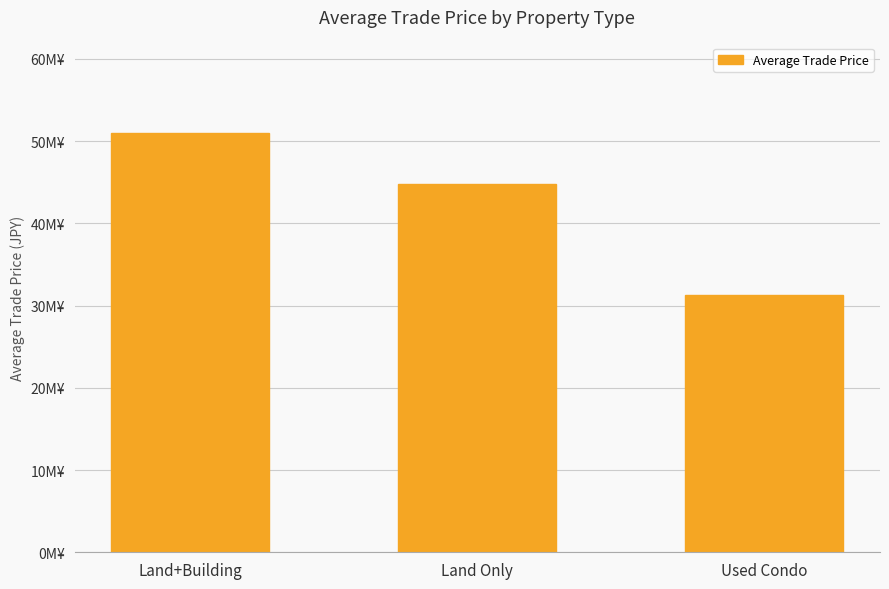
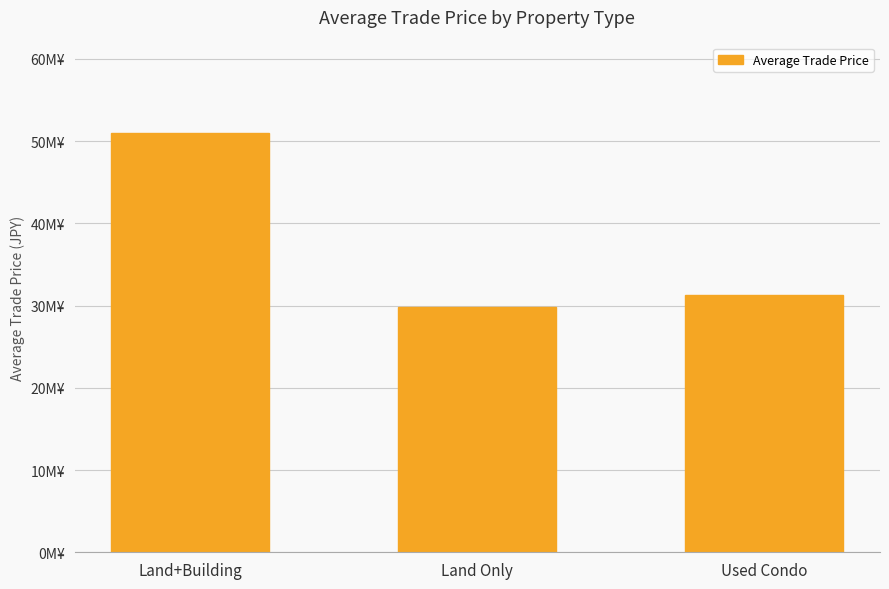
Land Only: 45M¥ -> 30M¥
